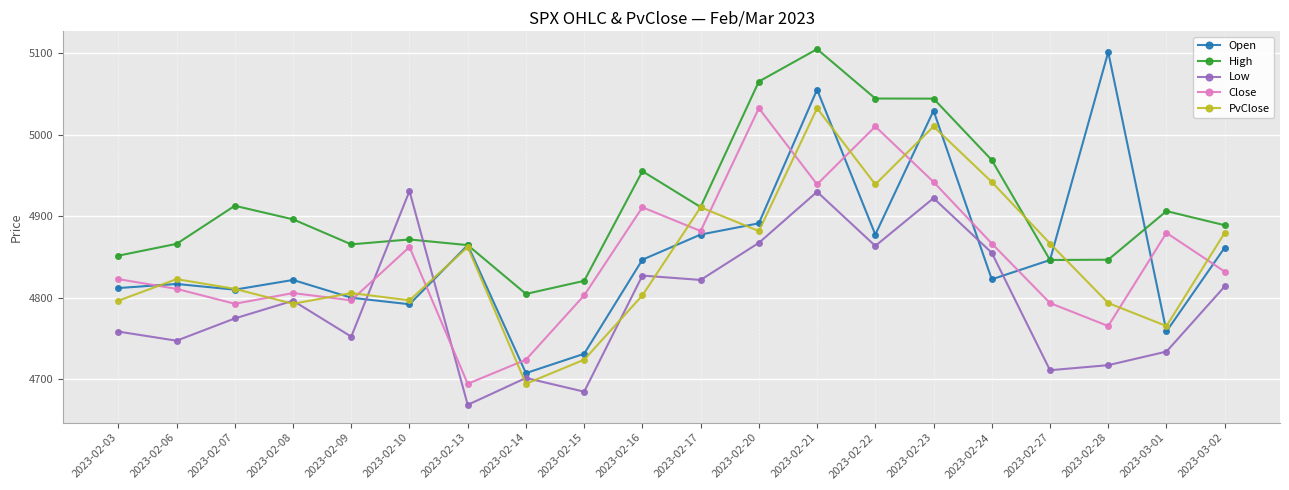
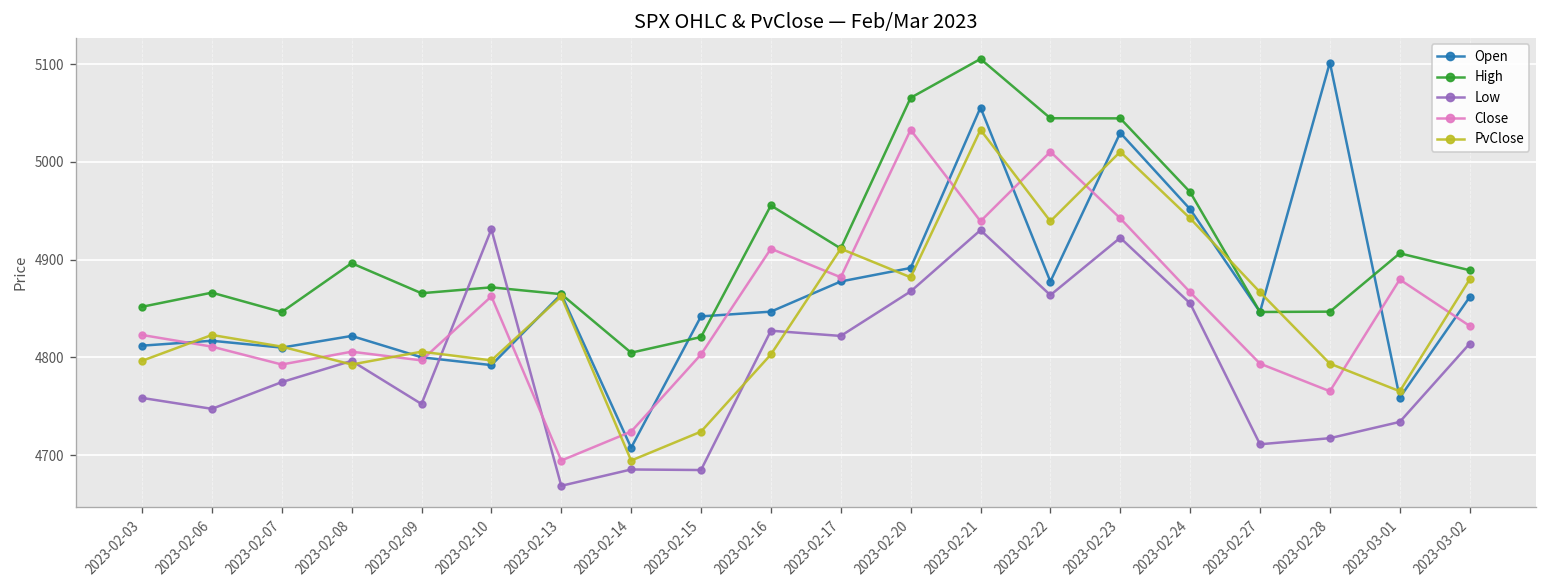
High, 2023-02-07: 4910 -> 4850
Low, 2023-02-14: 4700 -> 4690
Open, 2023-02-15: 4730 -> 4840
Open, 2023-02-24: 4820 -> 4950
